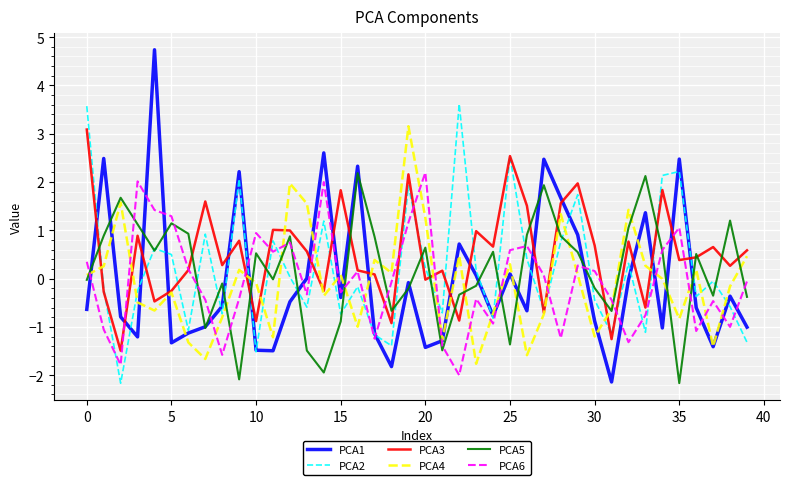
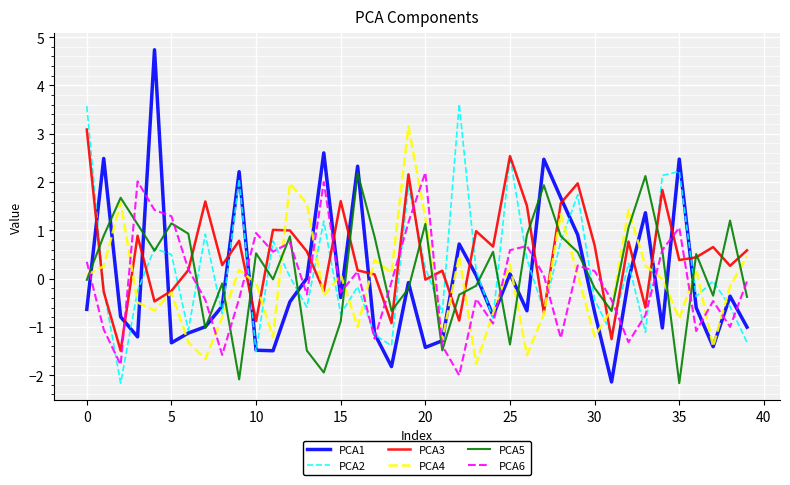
PCA3, 15: 1.8 -> 1.6
PCA5, 20: 0.6 -> 1.1
PCA1, 30: -0.9 -> -0.7
